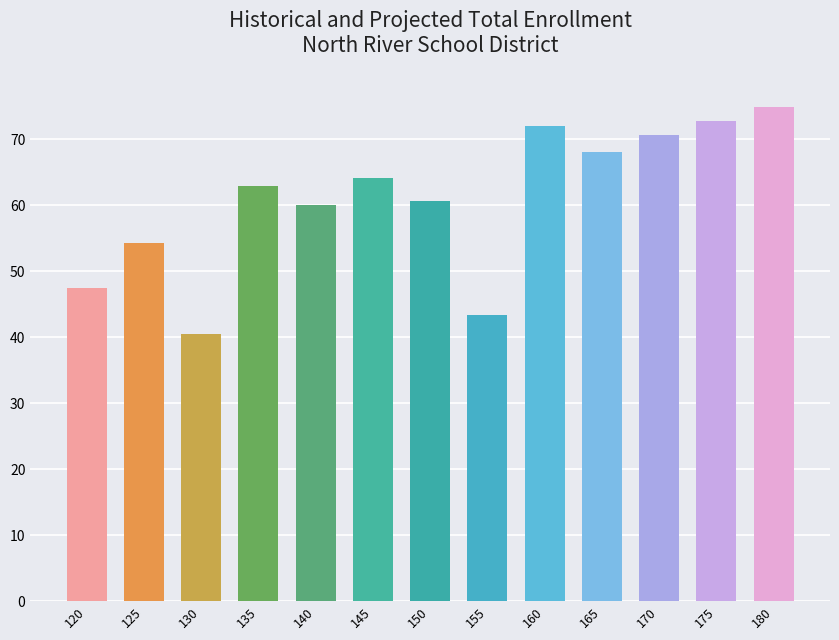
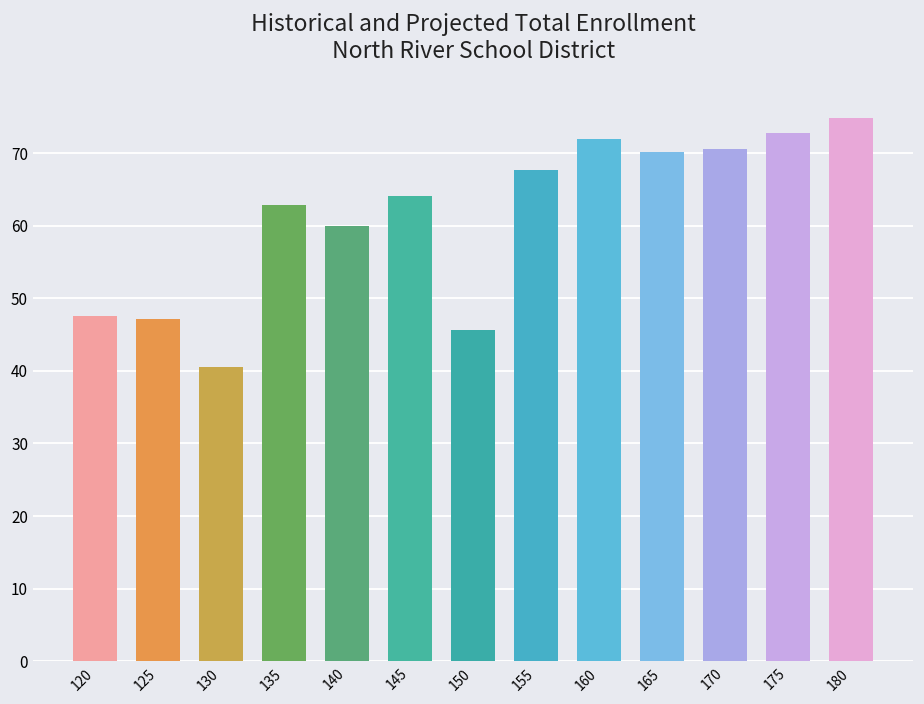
125: 54 -> 47
150: 61 -> 46
155: 43 -> 68
165: 68 -> 70
